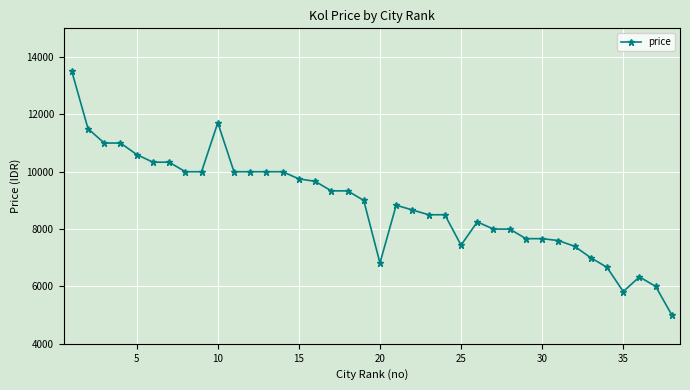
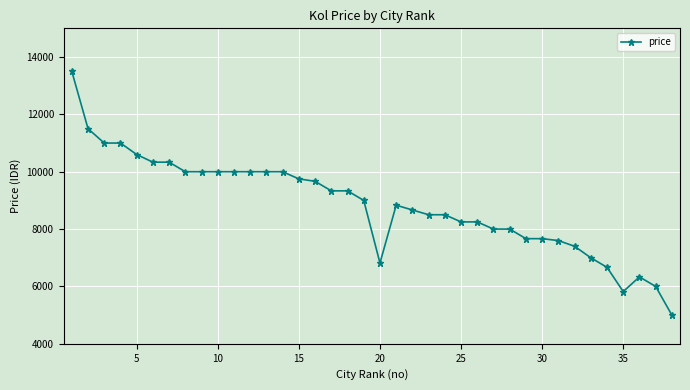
10: 11700 -> 10000
25: 7400 -> 8300
